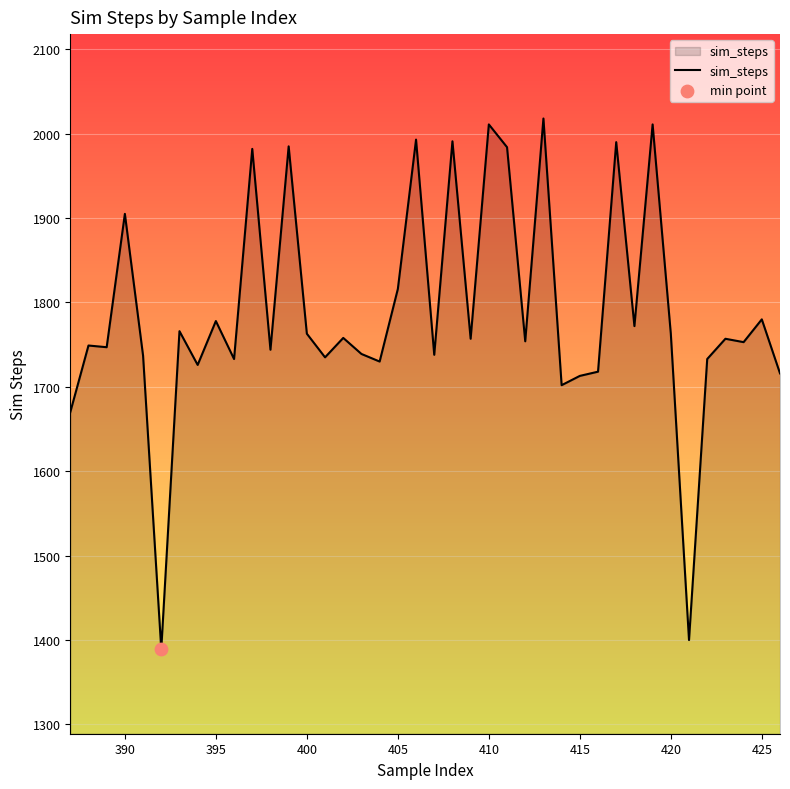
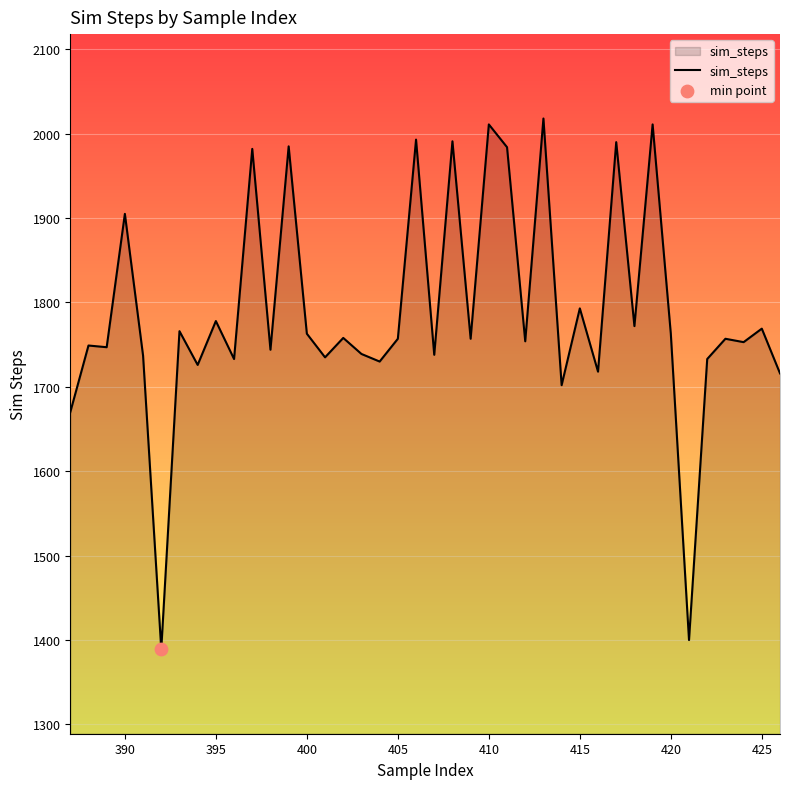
sim_steps, 405: 1820 -> 1760
sim_steps, 415: 1710 -> 1790
sim_steps, 425: 1780 -> 1770
